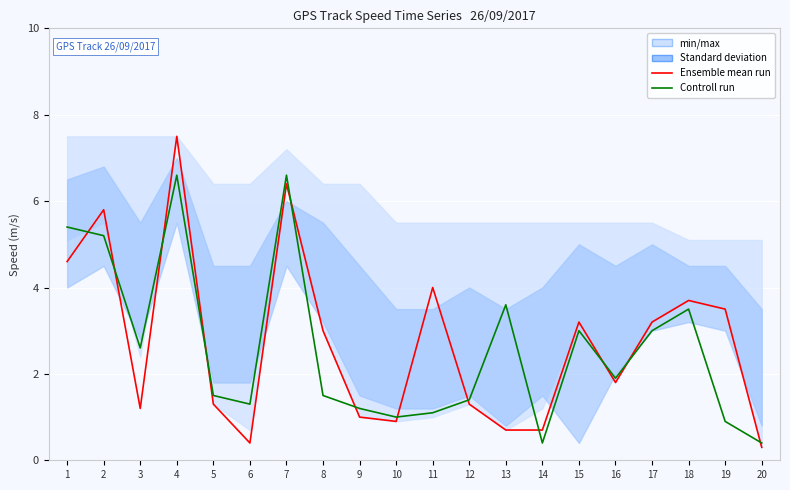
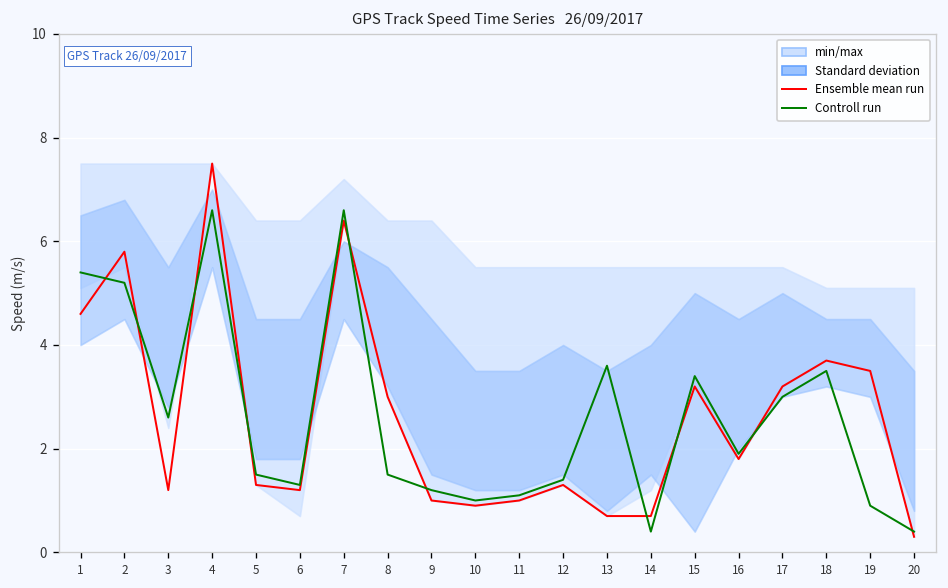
Ensemble mean run, 6: 0.4 -> 1.2
Ensemble mean run, 11: 4 -> 1
Controll run, 15: 3.0 -> 3.4
